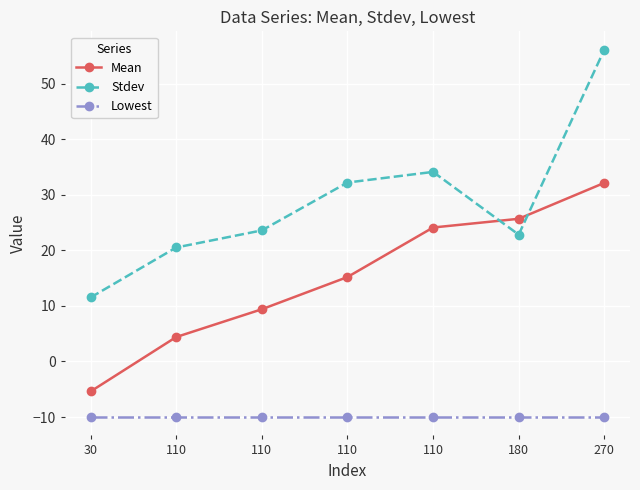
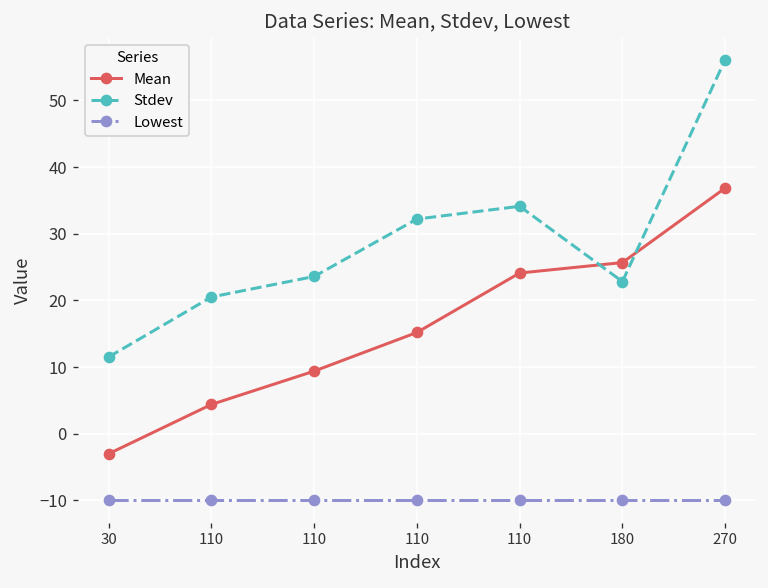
Mean, 30: -5 -> -3
Mean, 270: 32 -> 37
